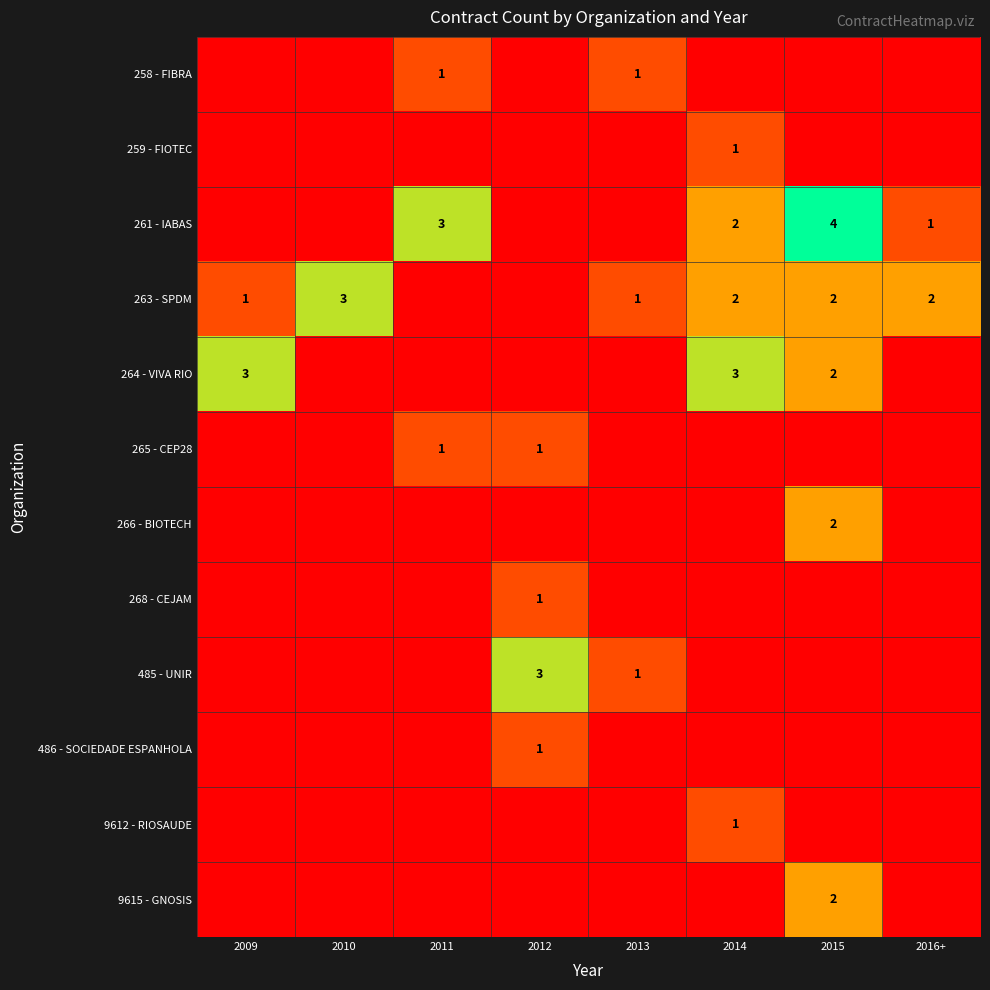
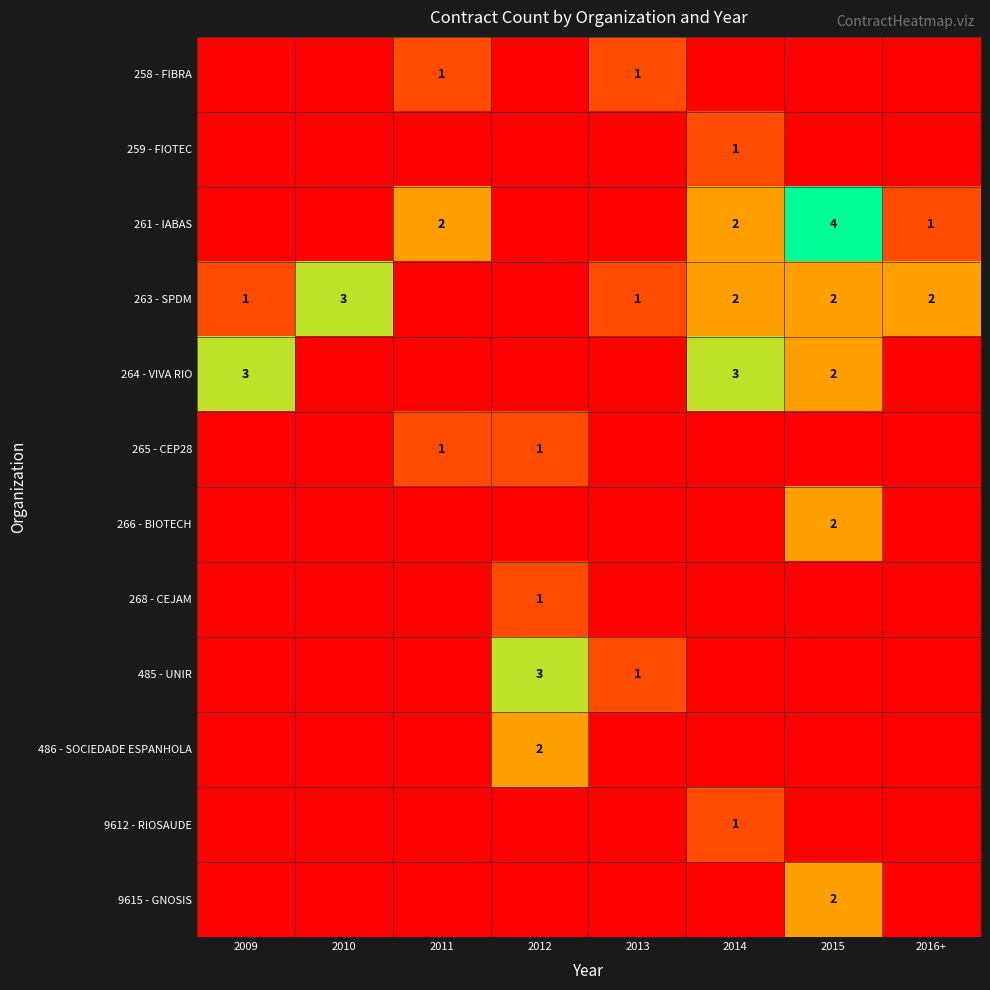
261 - IABAS, 2011: 3 -> 2
486 - SOCIEDADE ESPANHOLA, 2012: 1 -> 2
